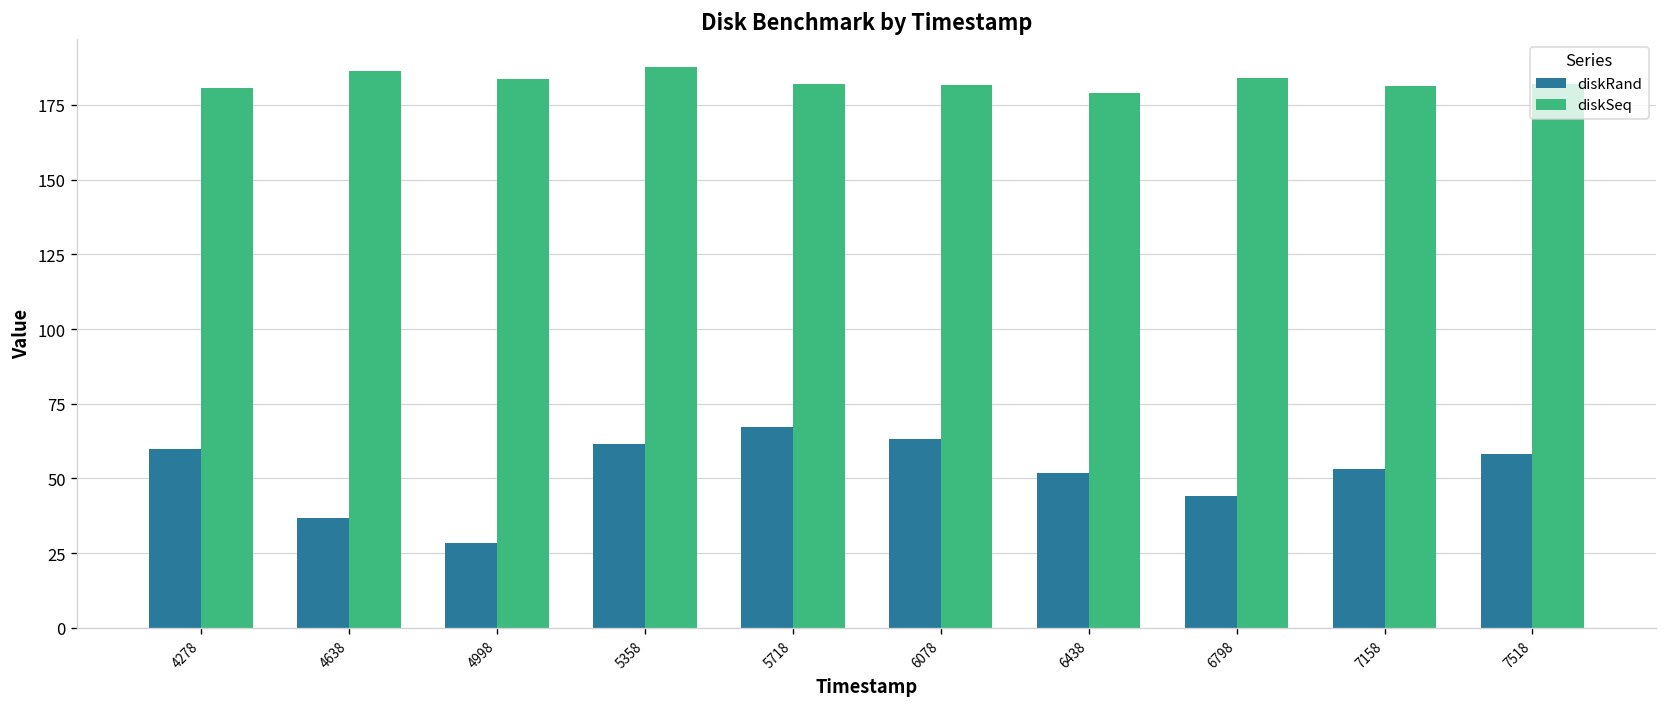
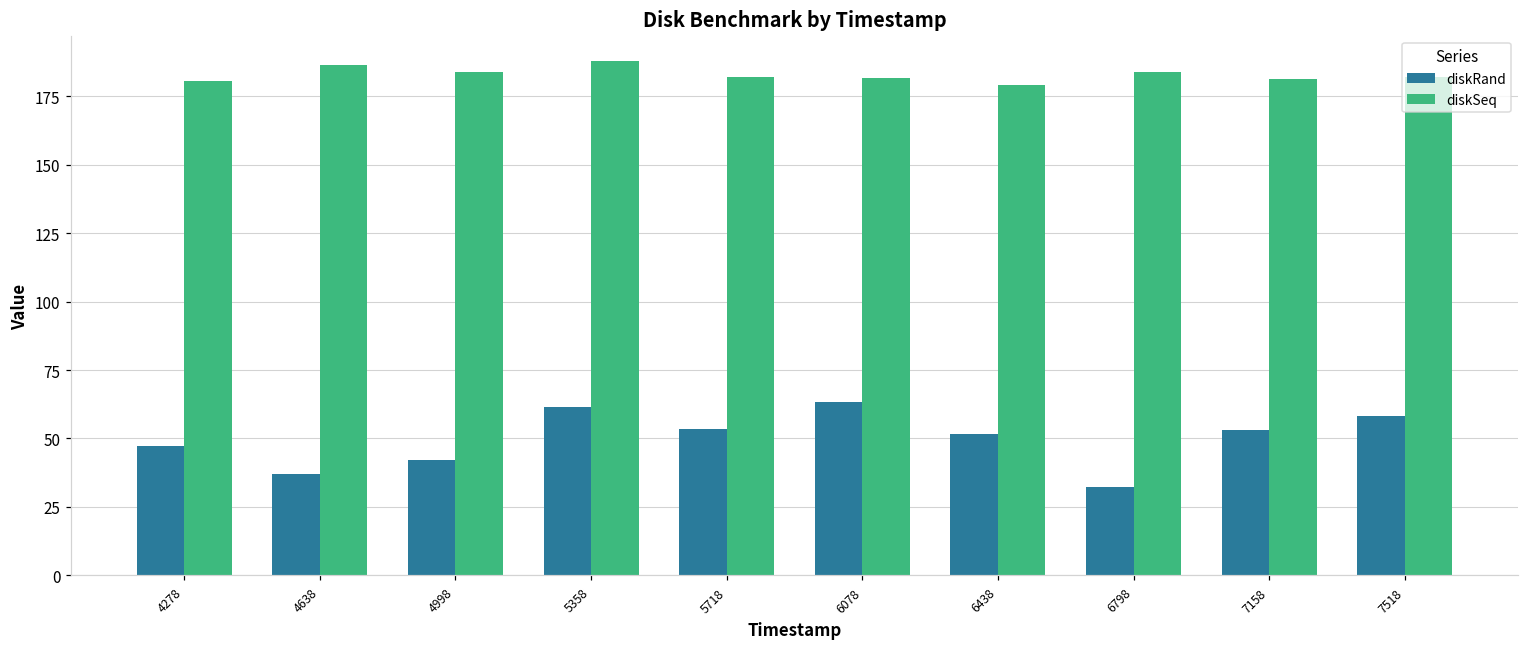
diskRand, 4278: 60 -> 47
diskRand, 4998: 29 -> 42
diskRand, 5718: 67 -> 54
diskRand, 6798: 44 -> 32
